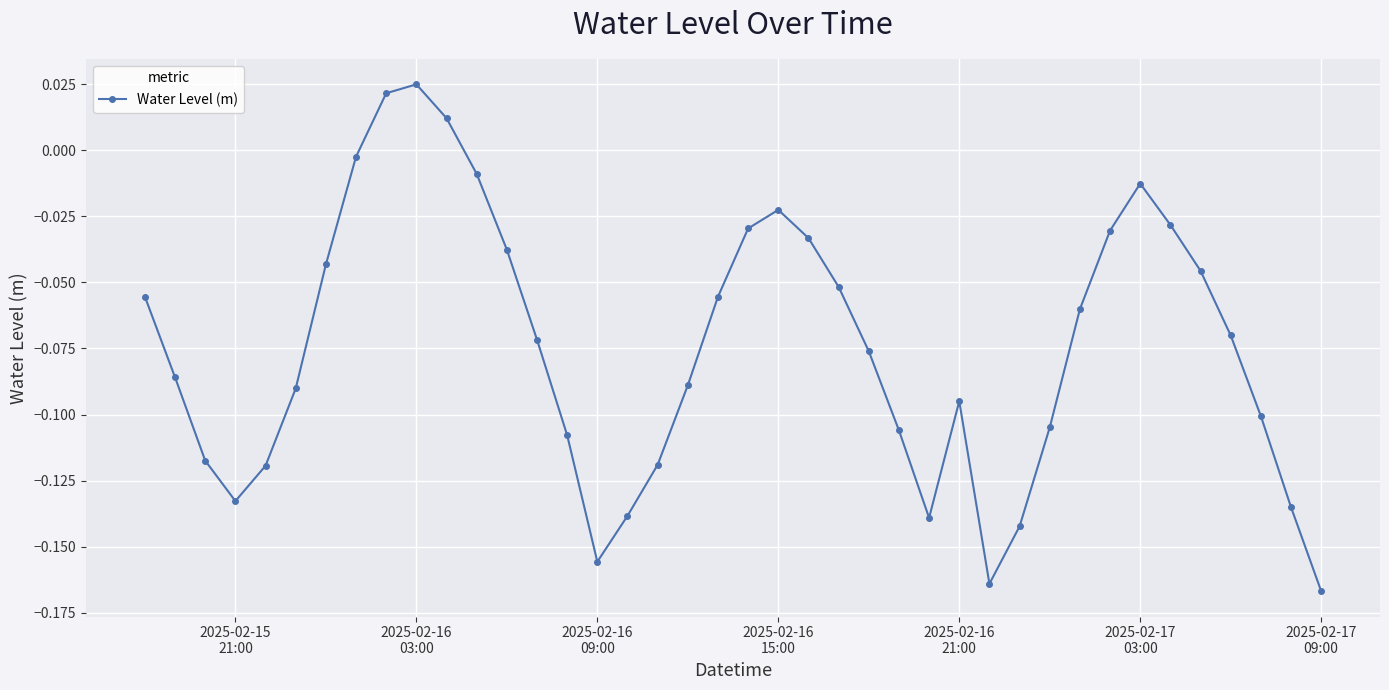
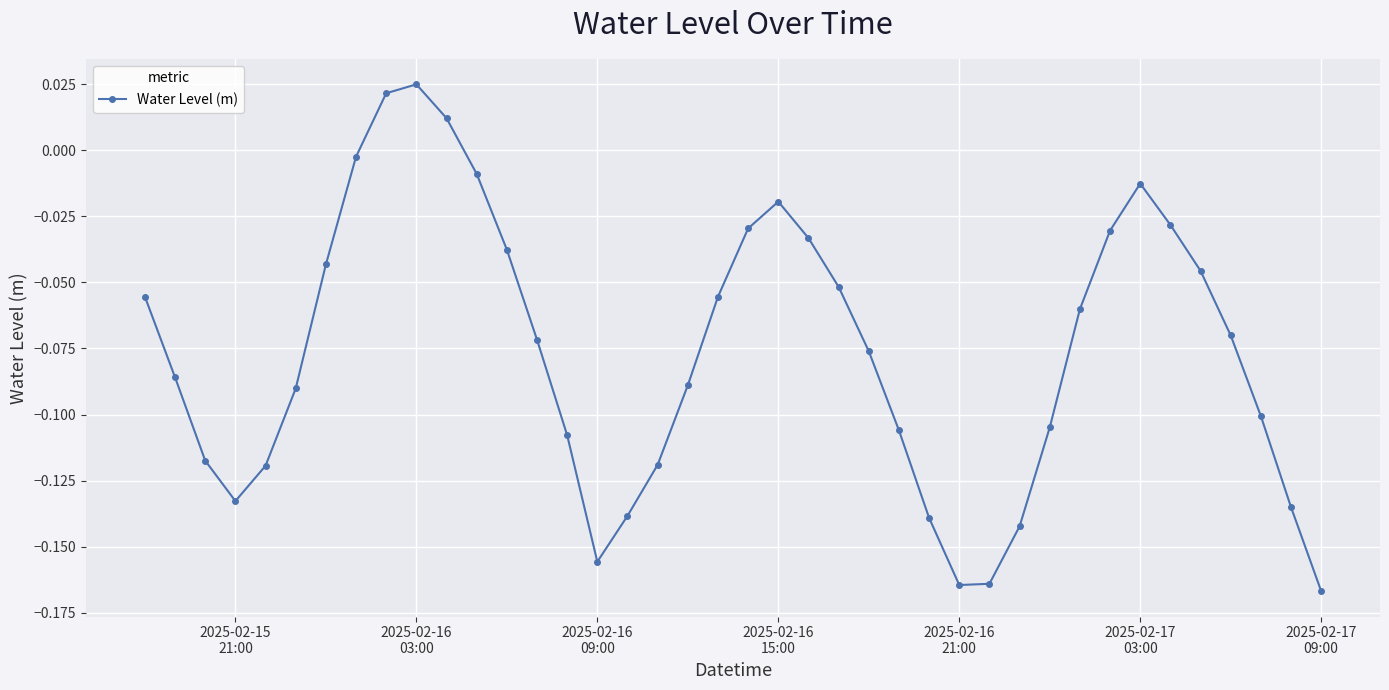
2025-02-16 15:00: -0.023 -> -0.019
2025-02-16 21:00: -0.095 -> -0.165
